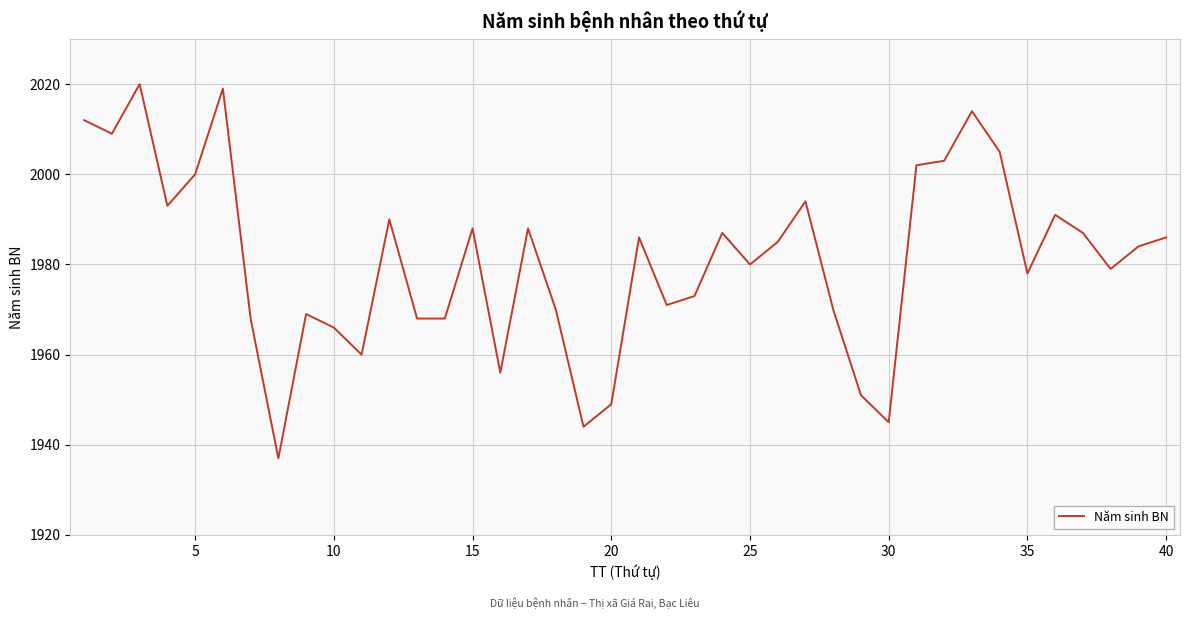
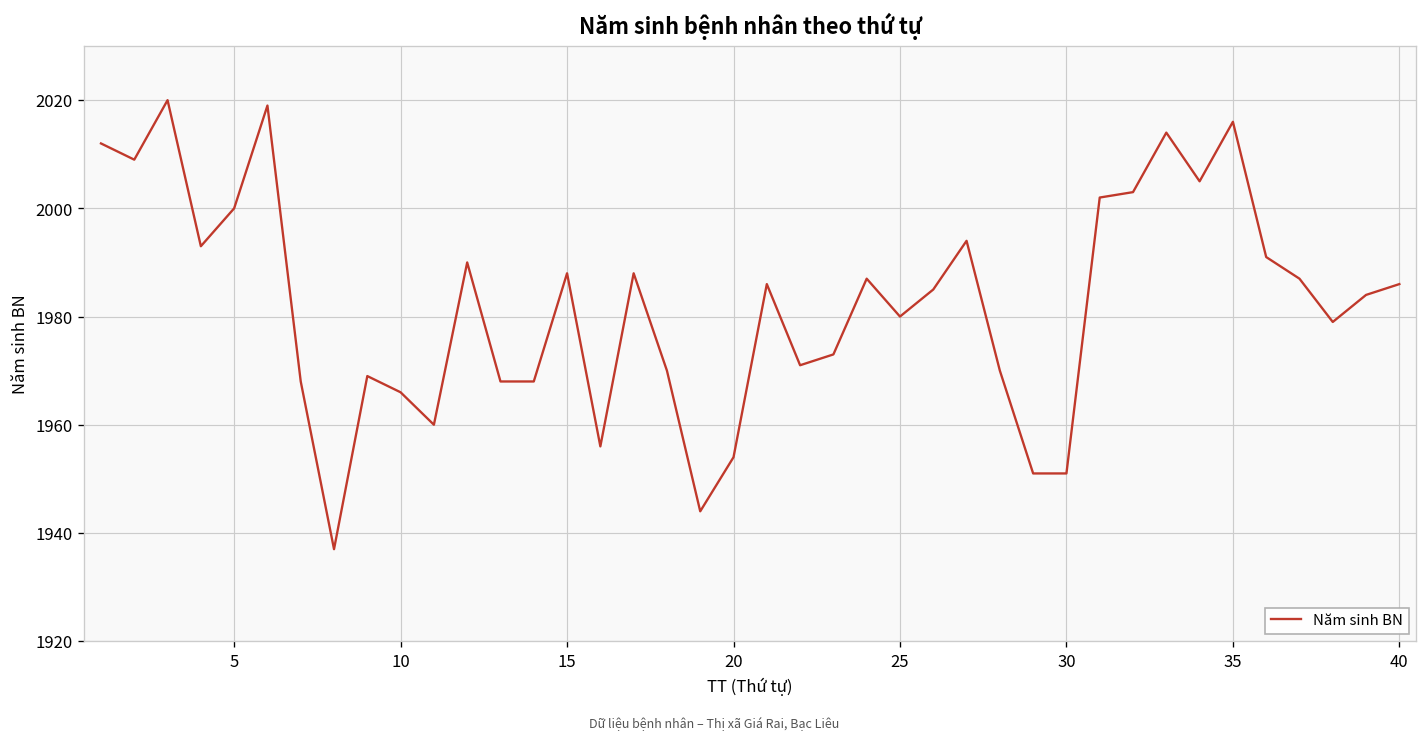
20: 1949 -> 1954
30: 1945 -> 1951
35: 1978 -> 2016
